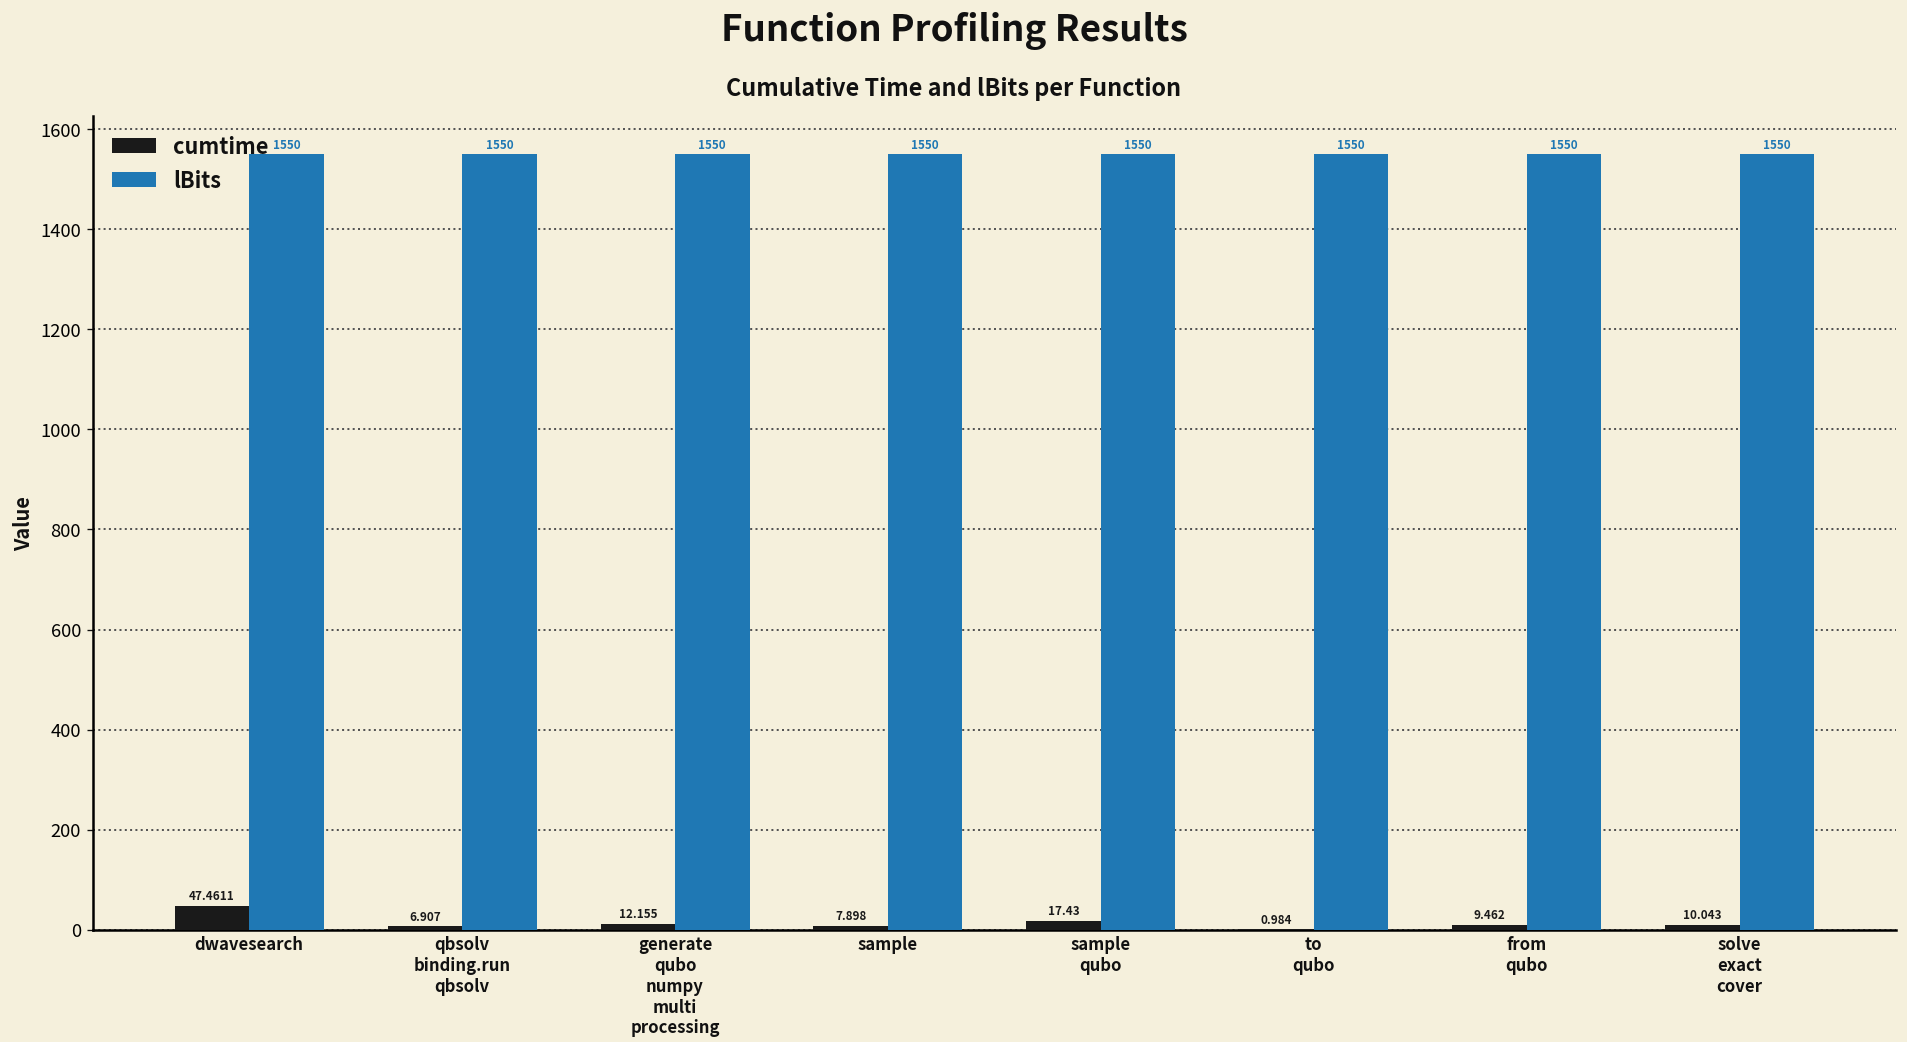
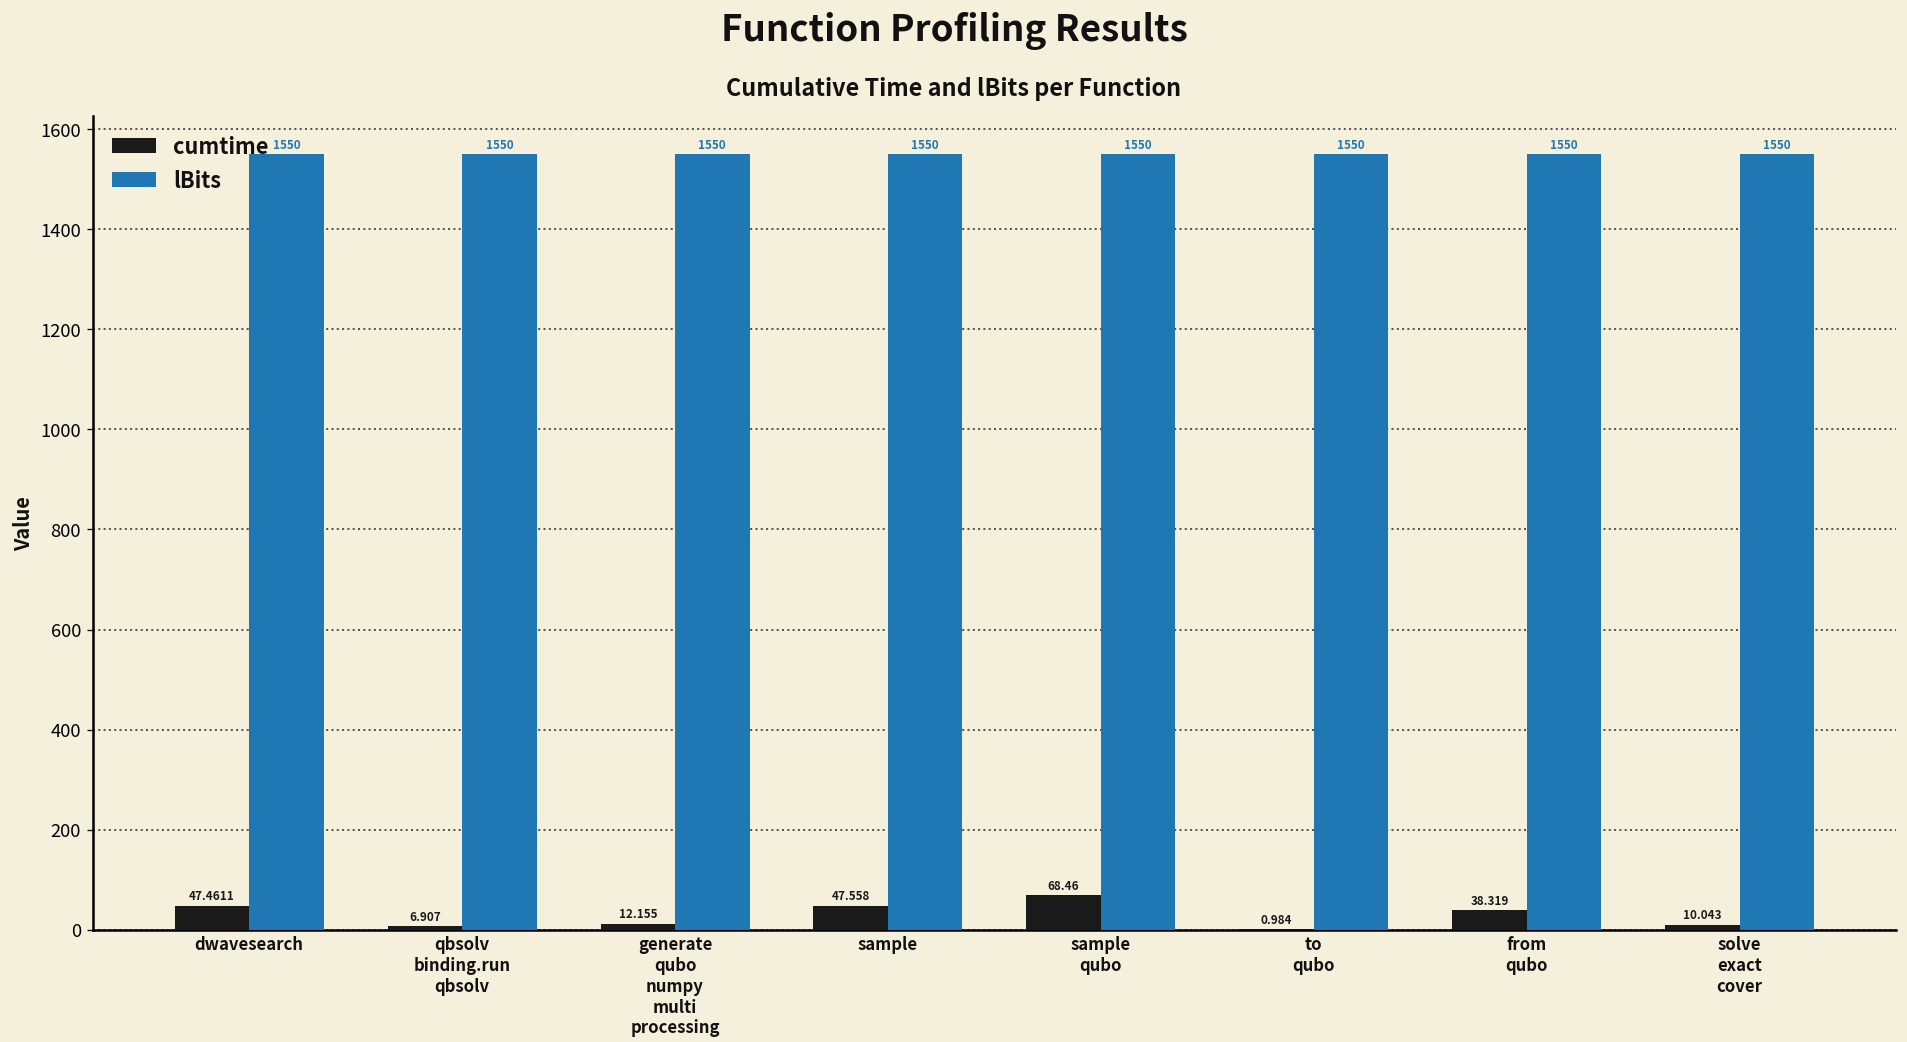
cumtime, sample: 7.898 -> 47.558
cumtime, sample qubo: 17.43 -> 68.46
cumtime, from qubo: 9.462 -> 38.319
